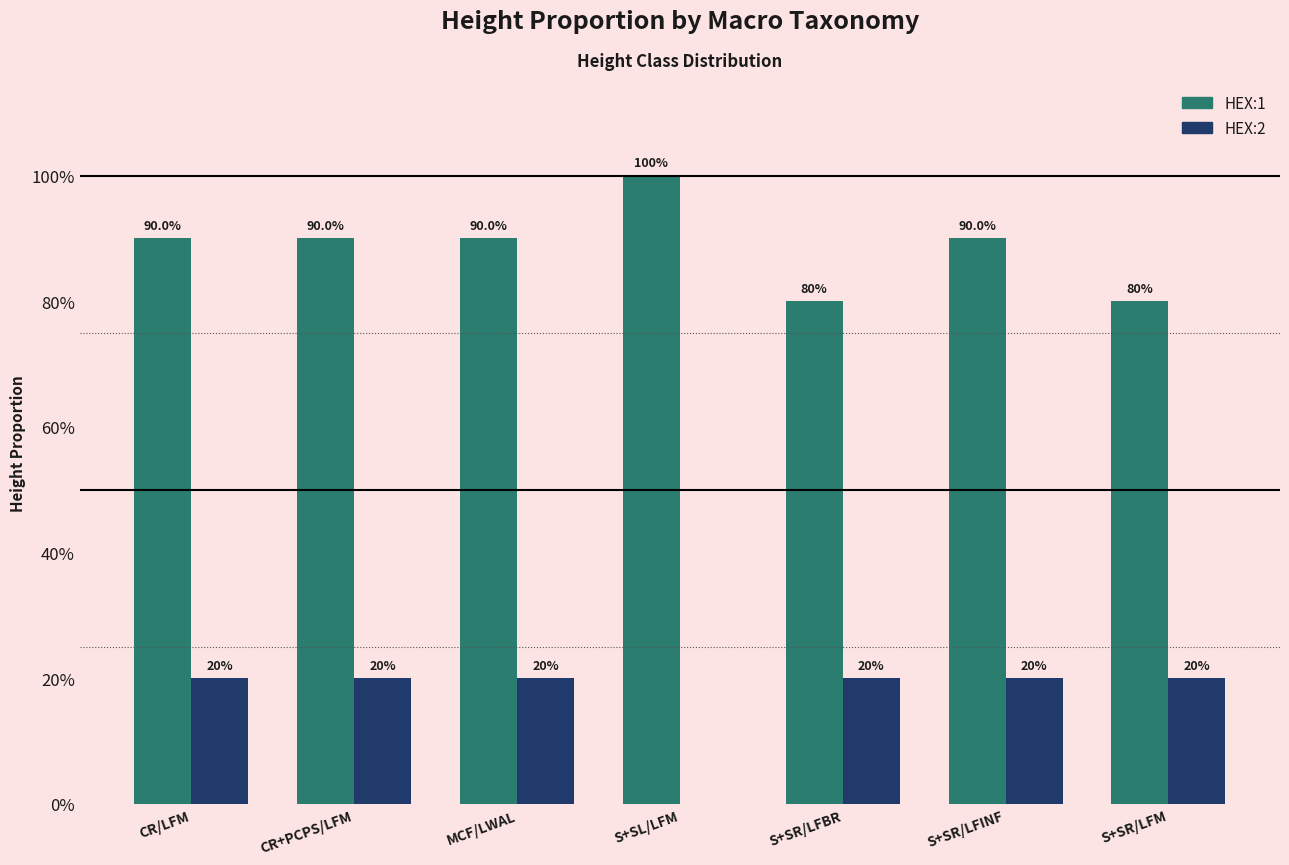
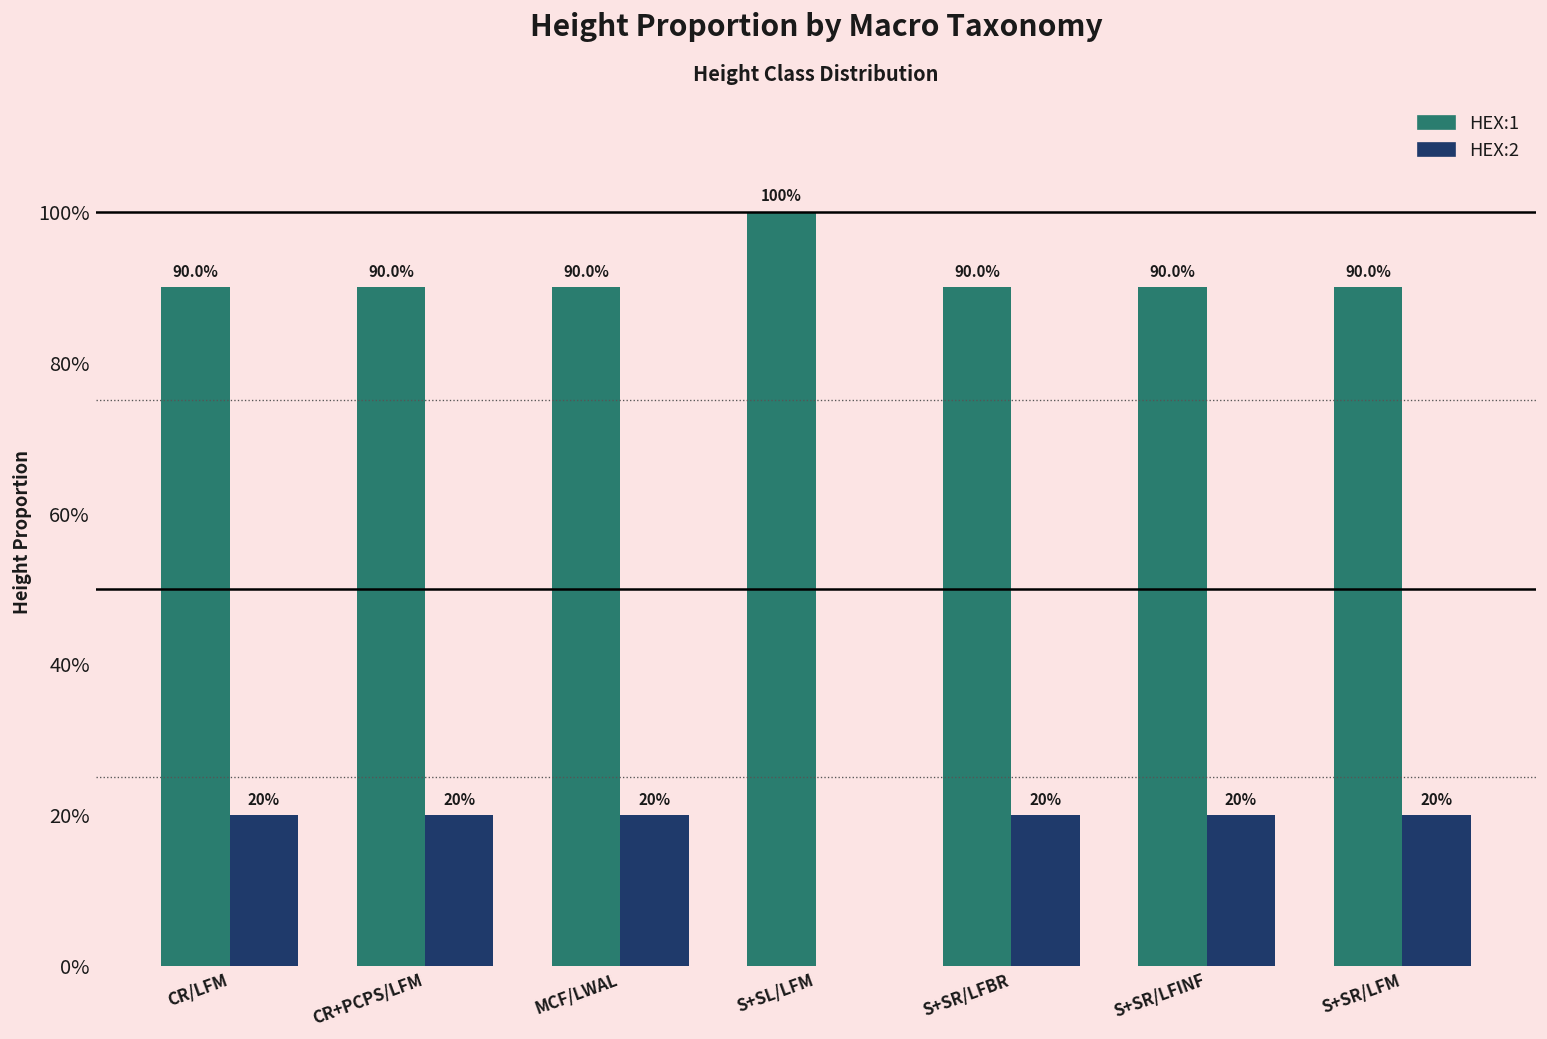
HEX:1, S+SR/LFBR: 80% -> 90.0%
HEX:1, S+SR/LFM: 80% -> 90.0%
